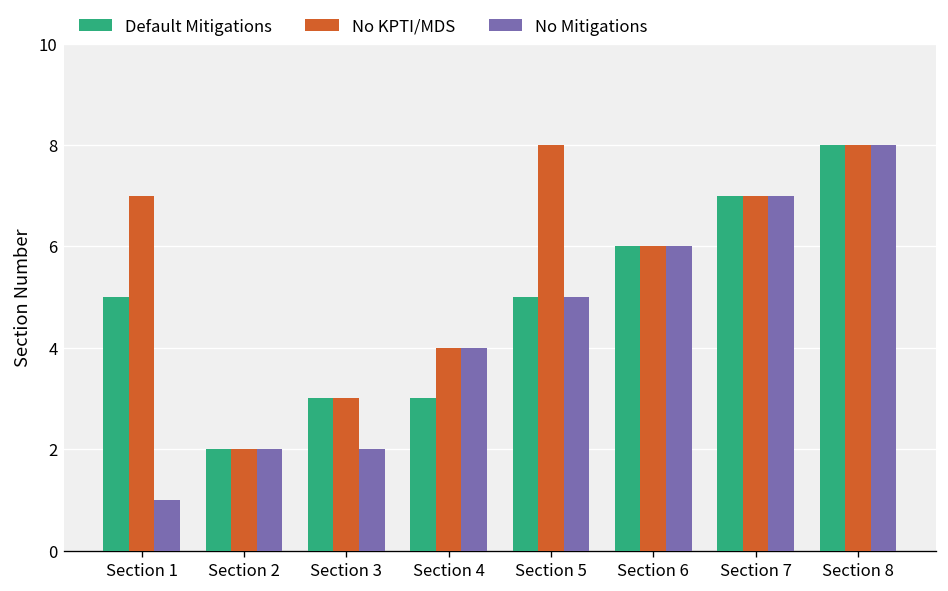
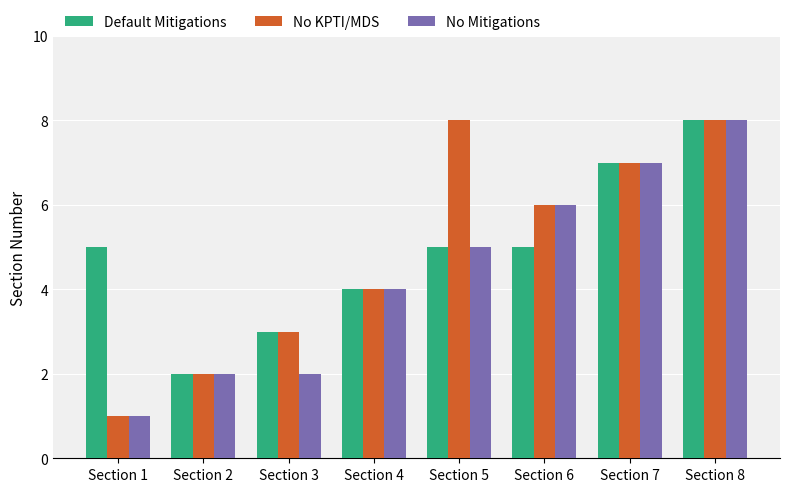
No KPTI/MDS, Section 1: 7 -> 1
Default Mitigations, Section 4: 3 -> 4
Default Mitigations, Section 6: 6 -> 5
